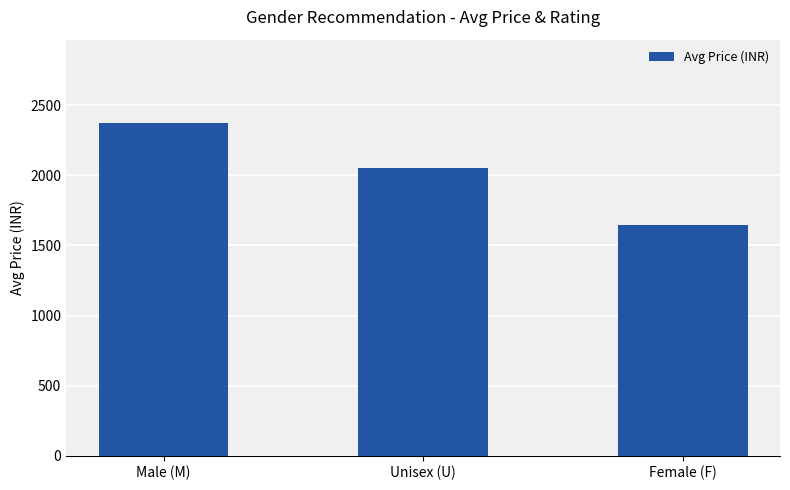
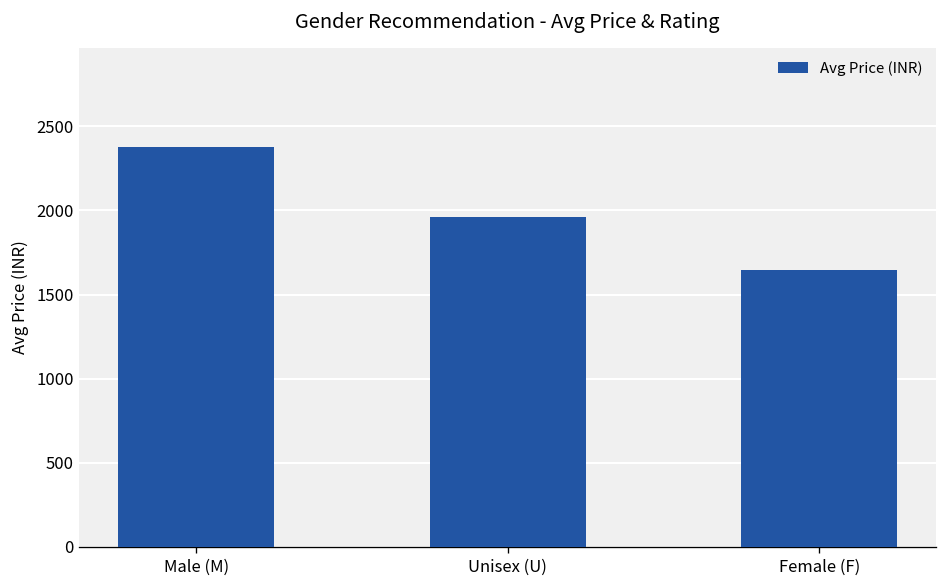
Unisex (U): 2050 -> 1960
